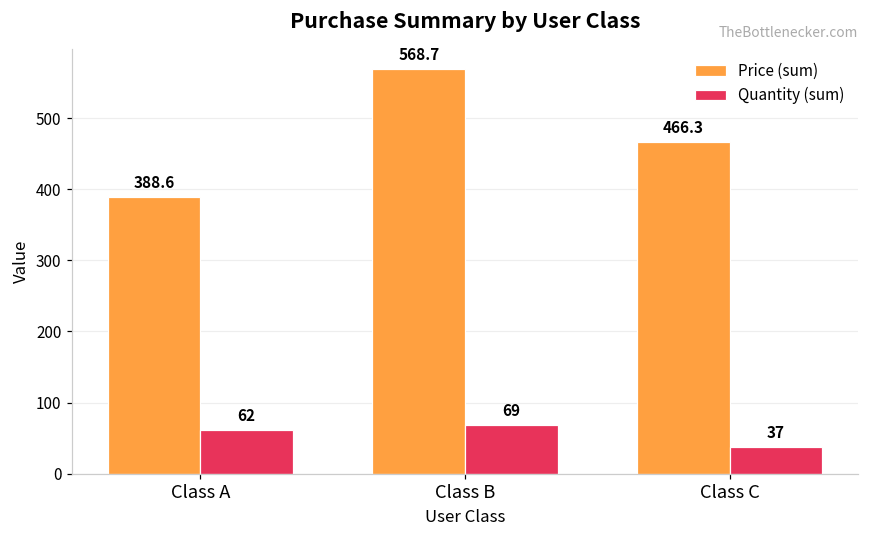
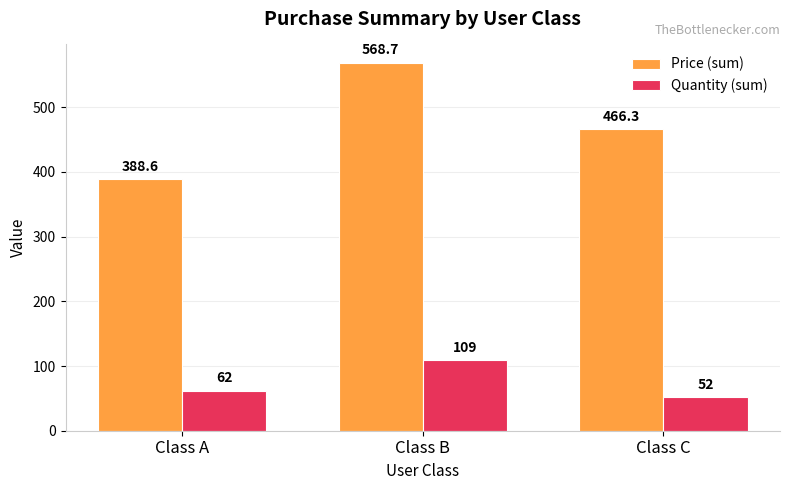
Quantity (sum), Class B: 69 -> 109
Quantity (sum), Class C: 37 -> 52
